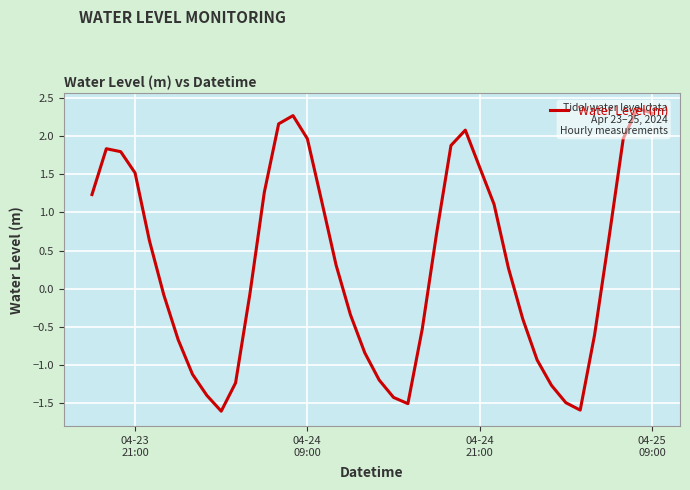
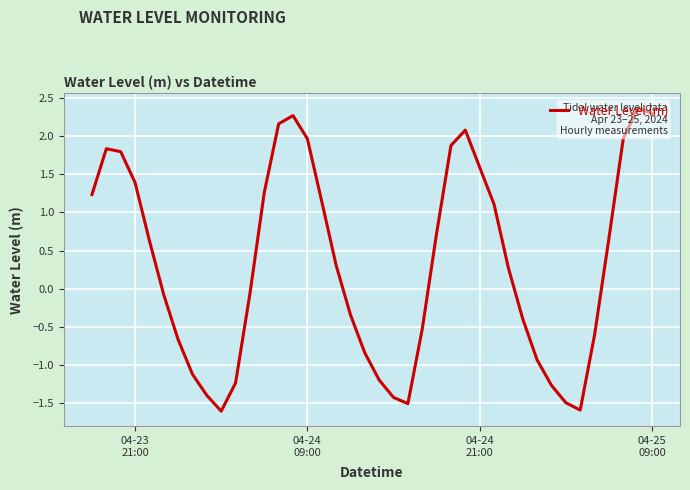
04-23 21:00: 1.5 -> 1.4
